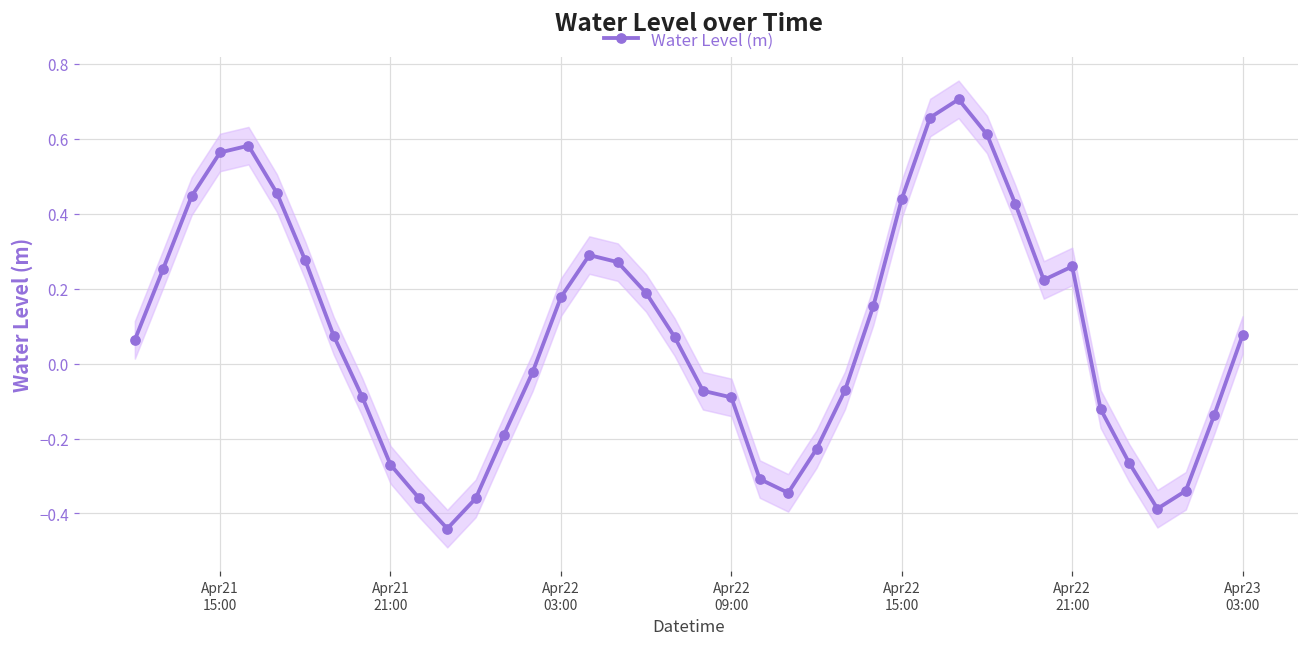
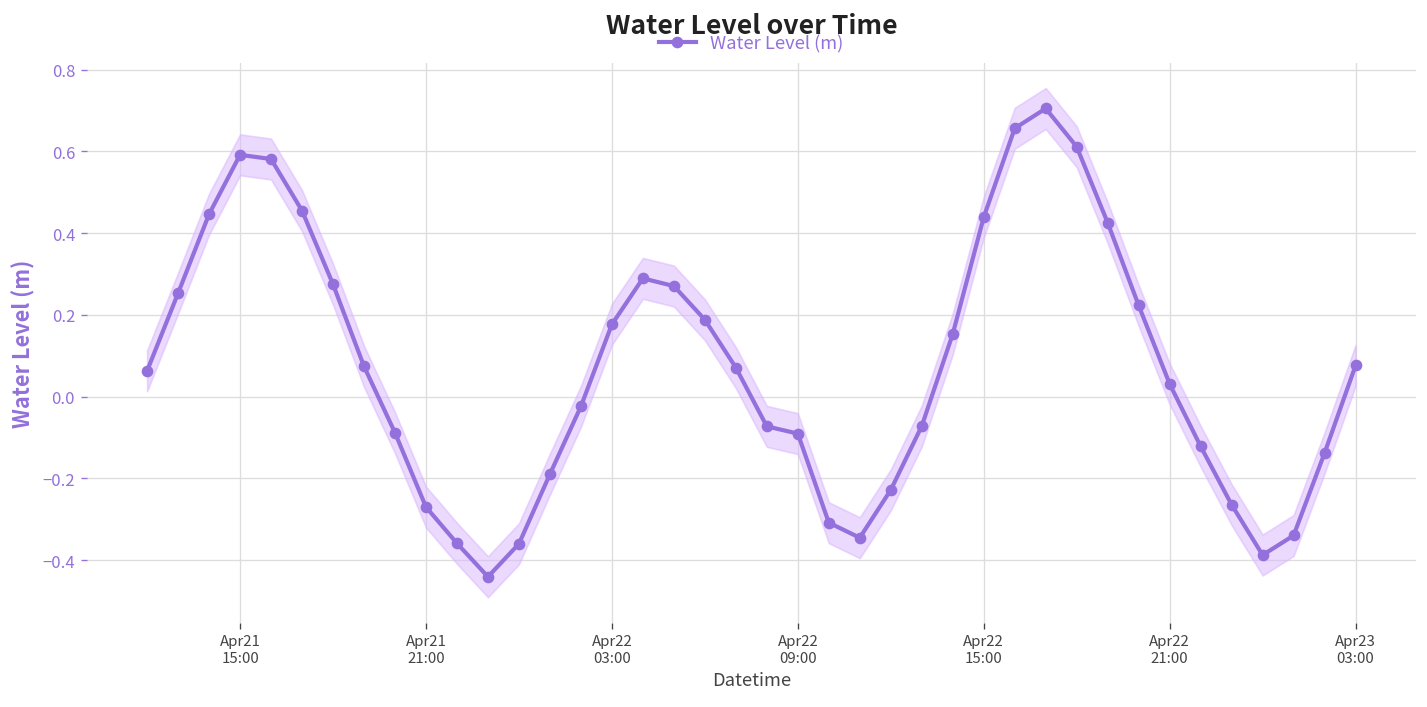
Water Level (m), Apr21 15:00: 0.56 -> 0.59
Water Level (m), Apr22 21:00: 0.26 -> 0.03
